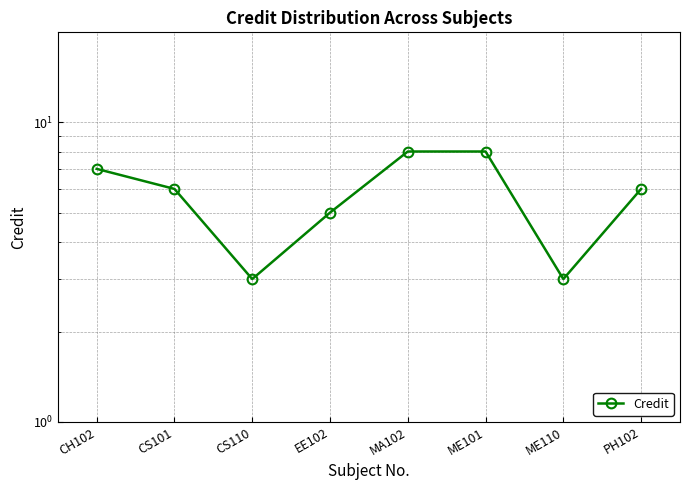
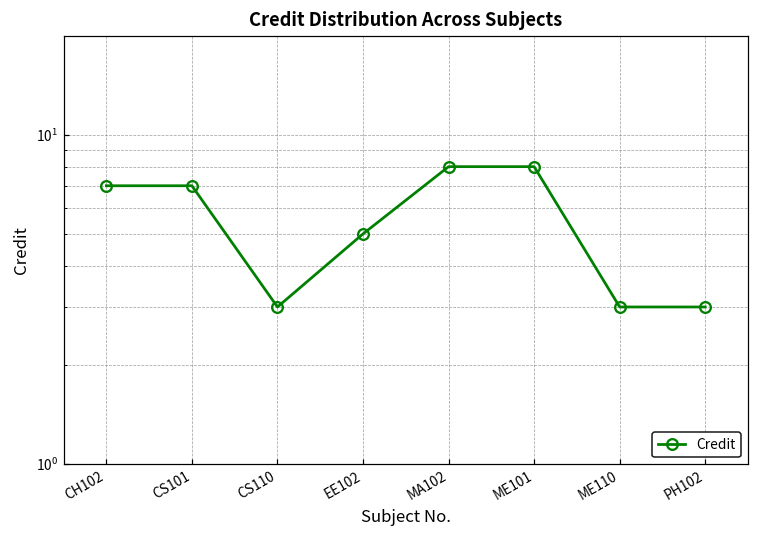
CS101: 6 -> 7
PH102: 6 -> 3
